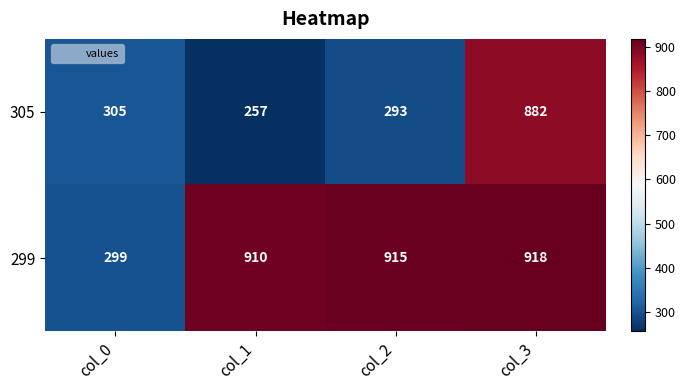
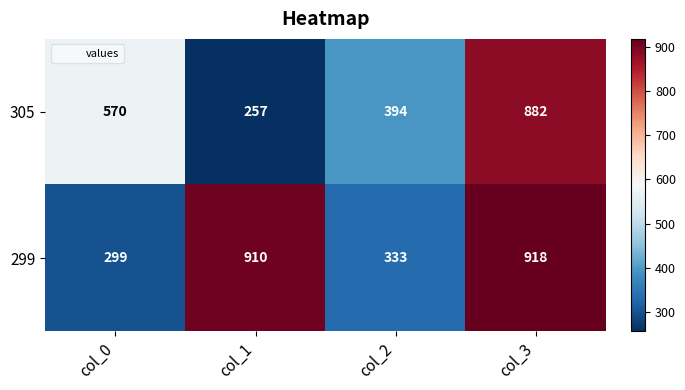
305, col_0: 305 -> 570
305, col_2: 293 -> 394
299, col_2: 915 -> 333
